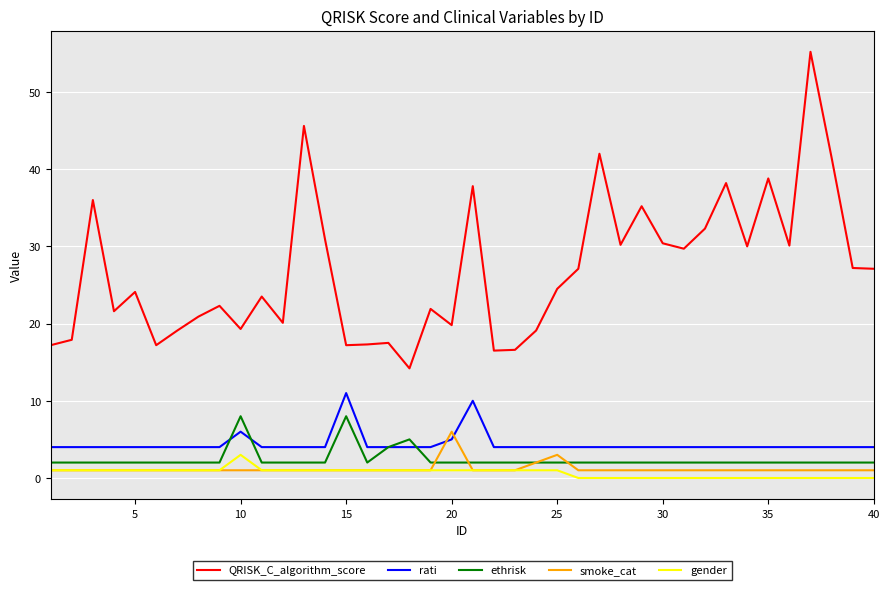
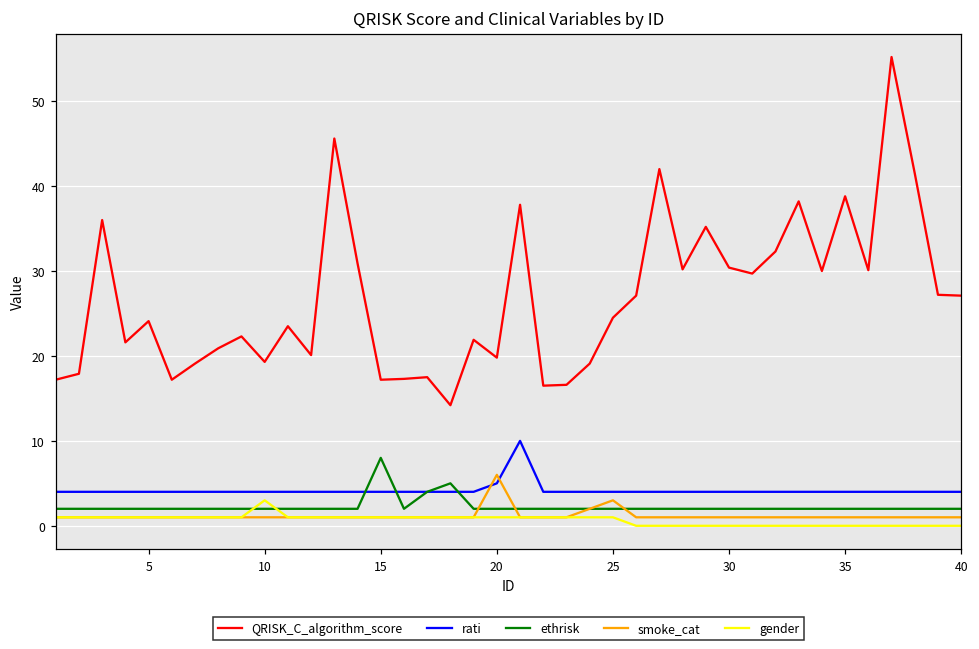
rati, 10: 6 -> 4
ethrisk, 10: 8 -> 2
rati, 15: 11 -> 4
